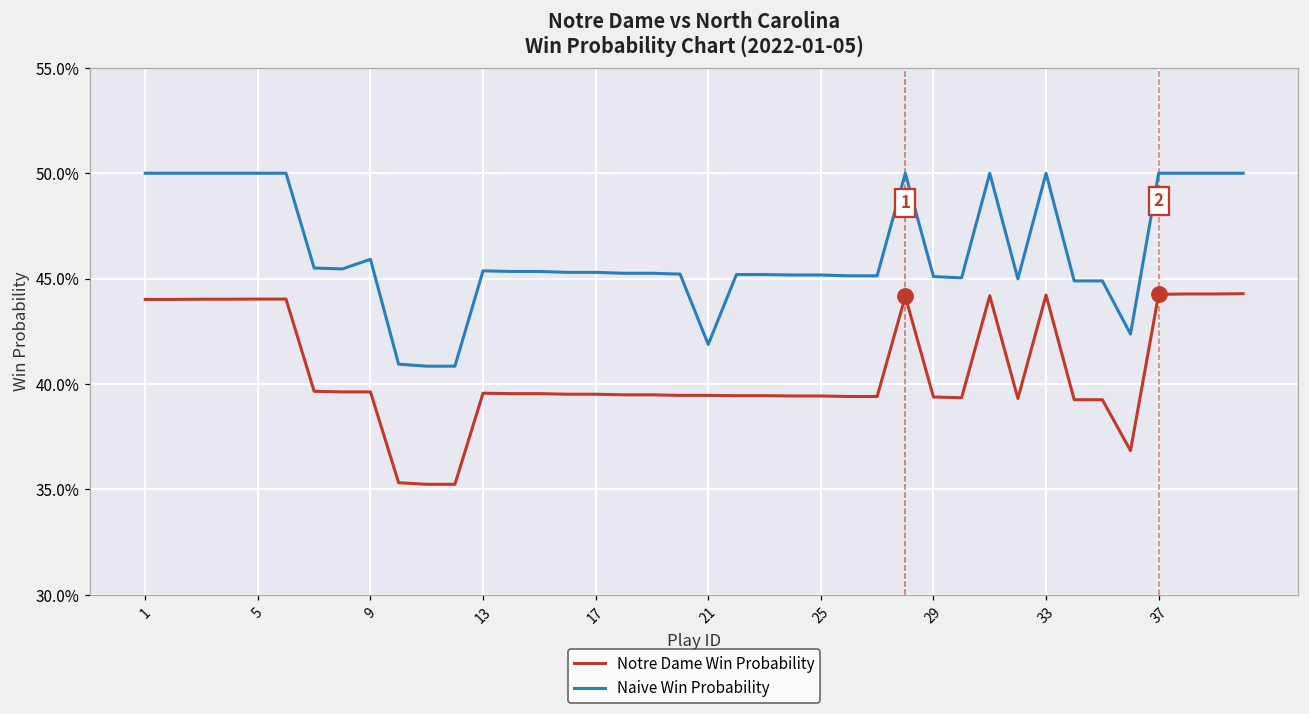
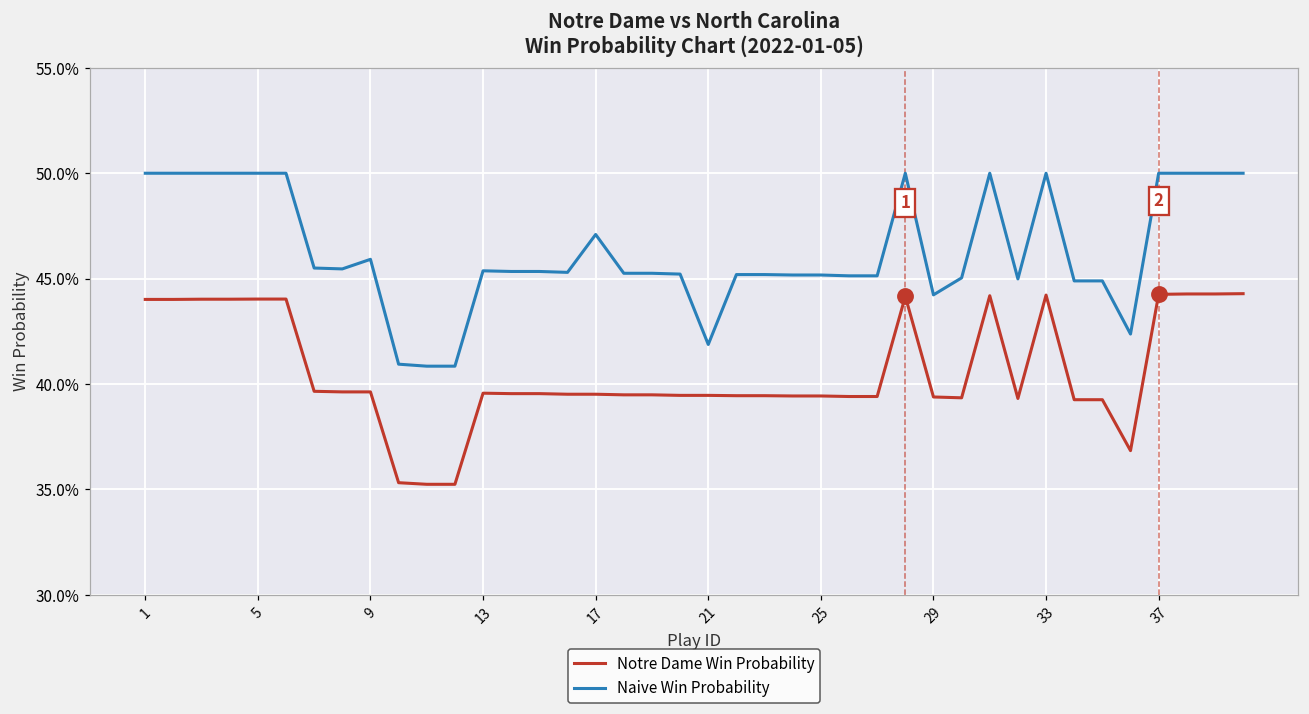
Naive Win Probability, 17: 45.3% -> 47.1%
Naive Win Probability, 29: 45.1% -> 44.2%
